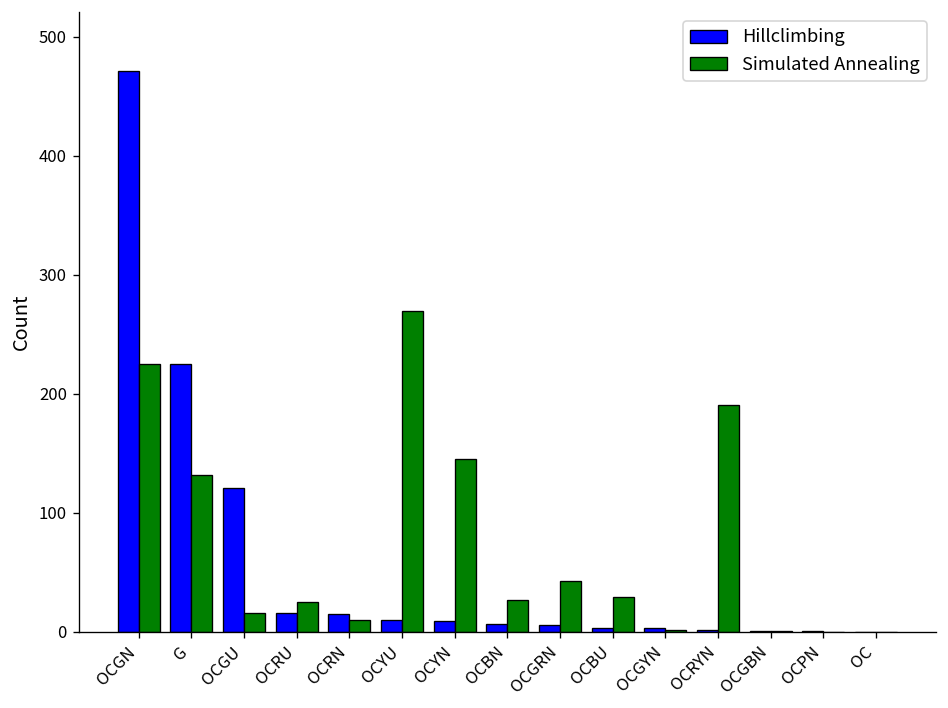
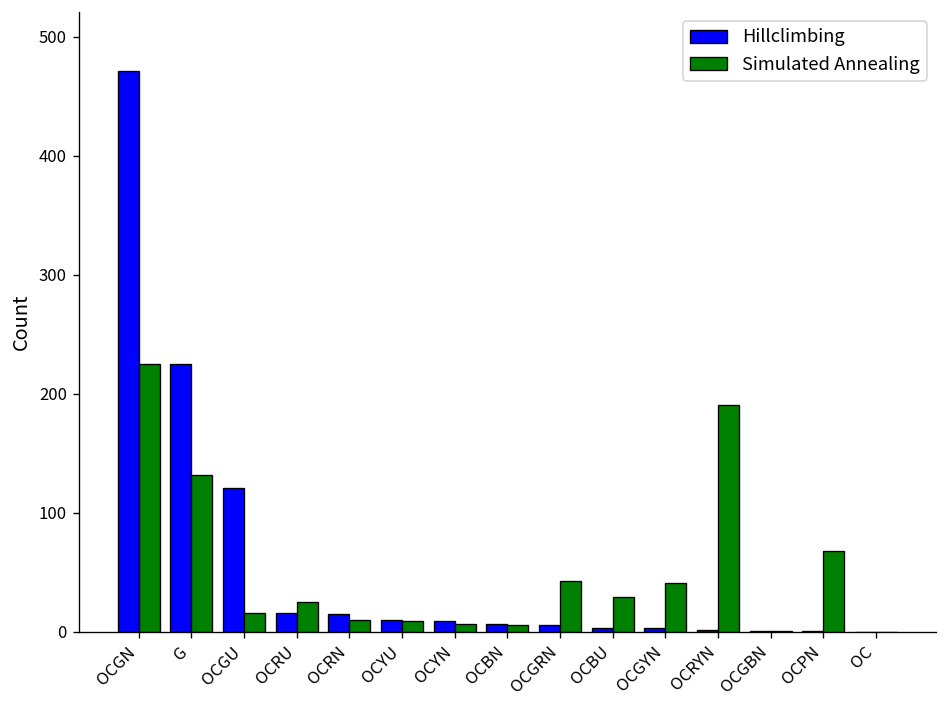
Simulated Annealing, OCYU: 270 -> 10
Simulated Annealing, OCYN: 150 -> 10
Simulated Annealing, OCBN: 30 -> 10
Simulated Annealing, OCGYN: 0 -> 40
Simulated Annealing, OCPN: 0 -> 70
